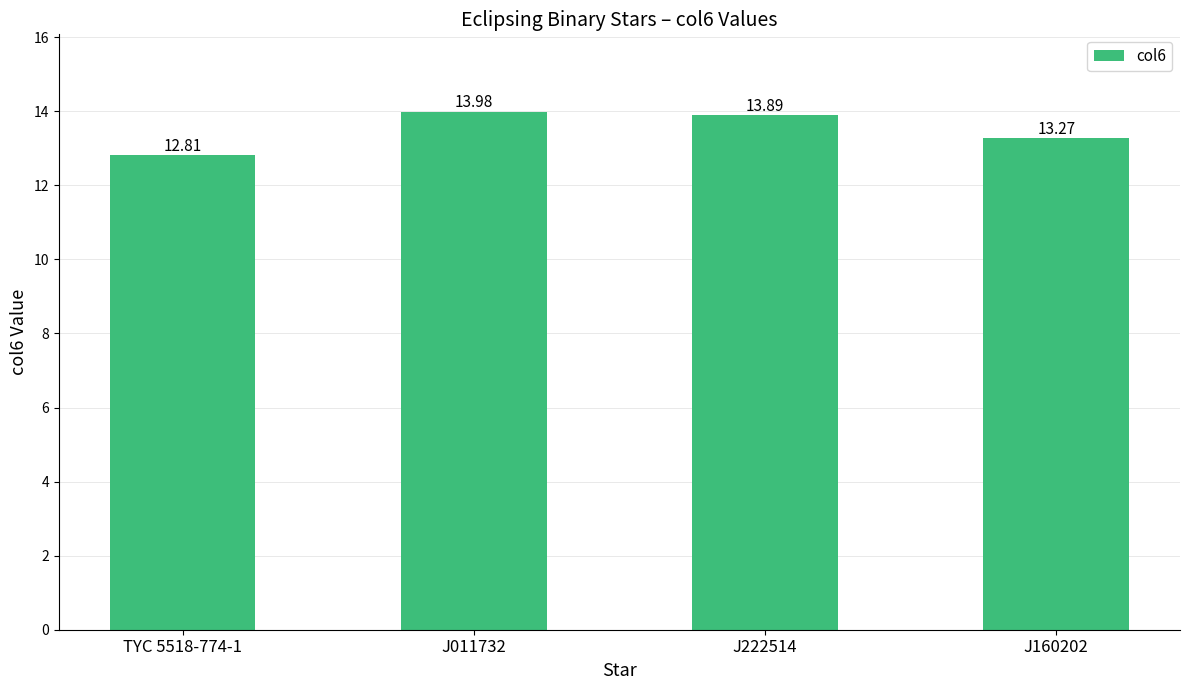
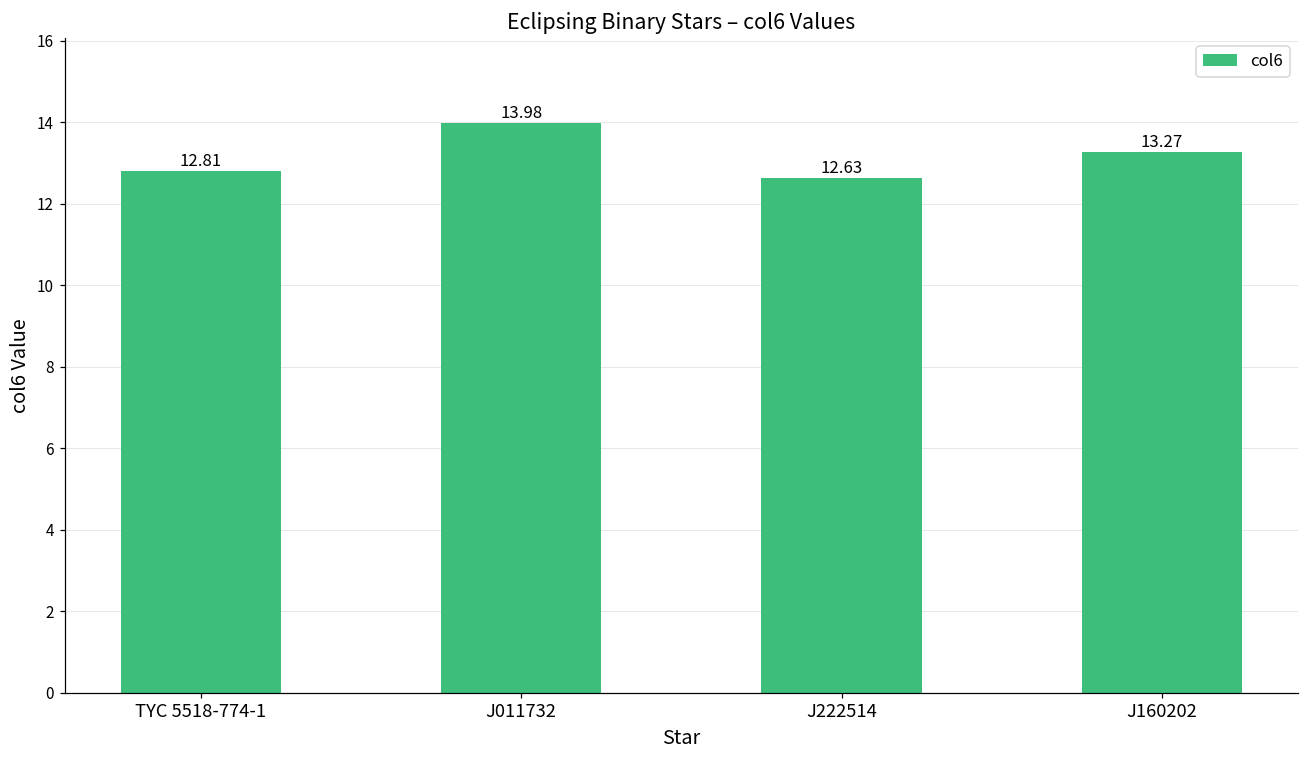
J222514: 13.89 -> 12.63
